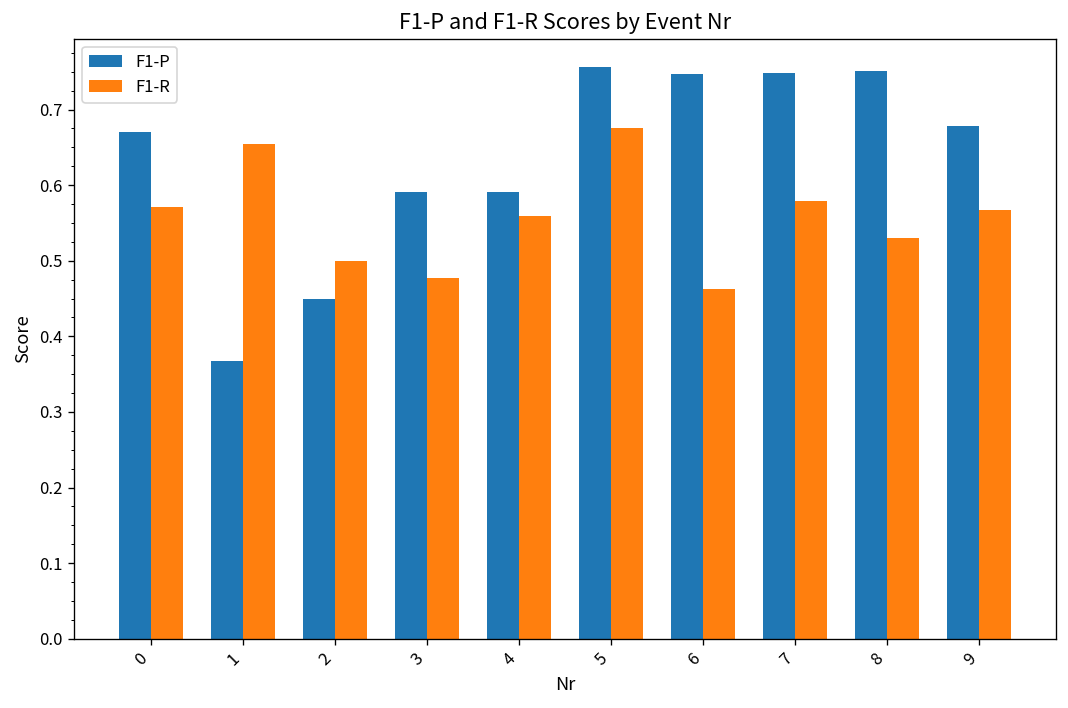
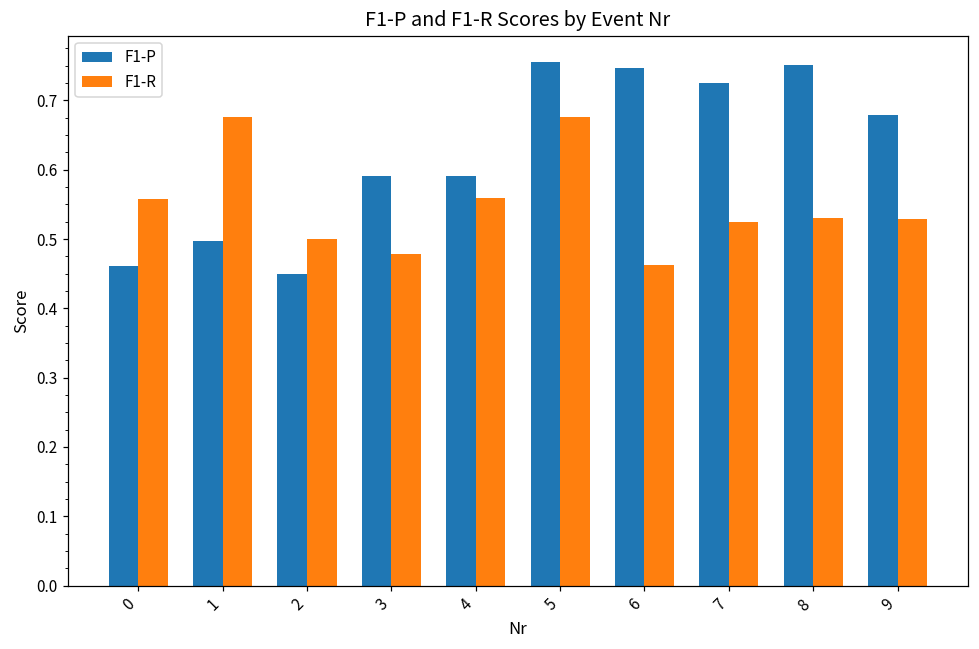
F1-P, 0: 0.67 -> 0.46
F1-R, 0: 0.57 -> 0.56
F1-P, 1: 0.37 -> 0.50
F1-R, 1: 0.65 -> 0.68
F1-P, 7: 0.75 -> 0.72
F1-R, 7: 0.58 -> 0.53
F1-R, 9: 0.57 -> 0.53
